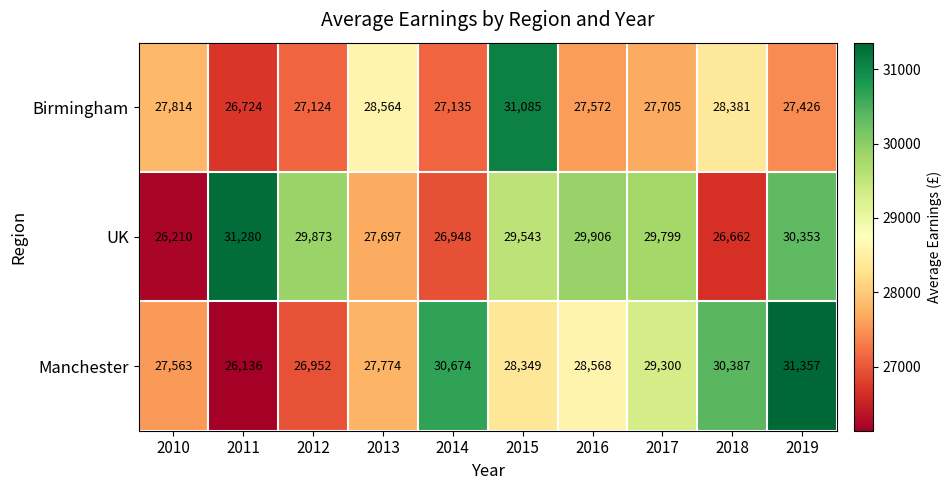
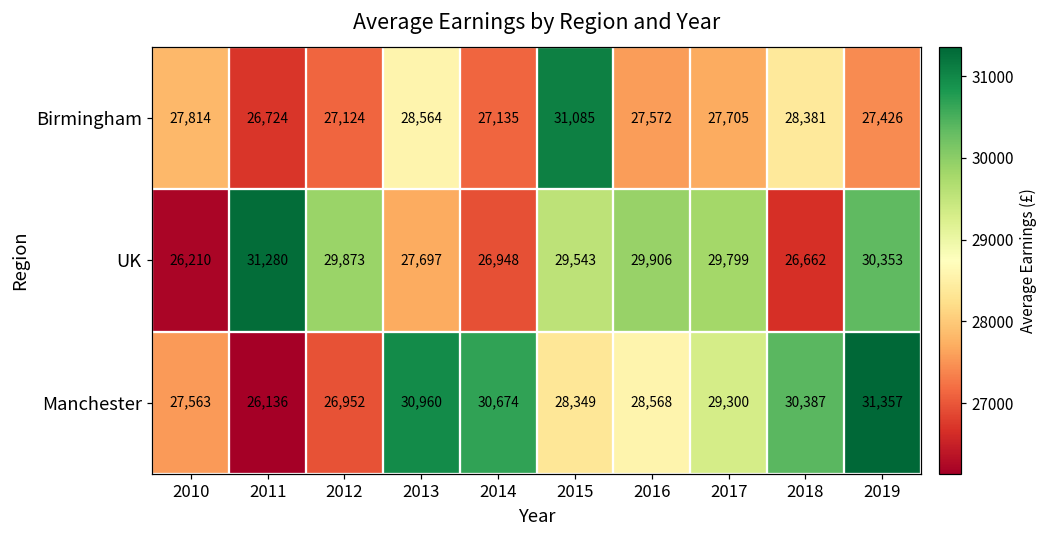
Manchester, 2013: 27,774 -> 30,960
